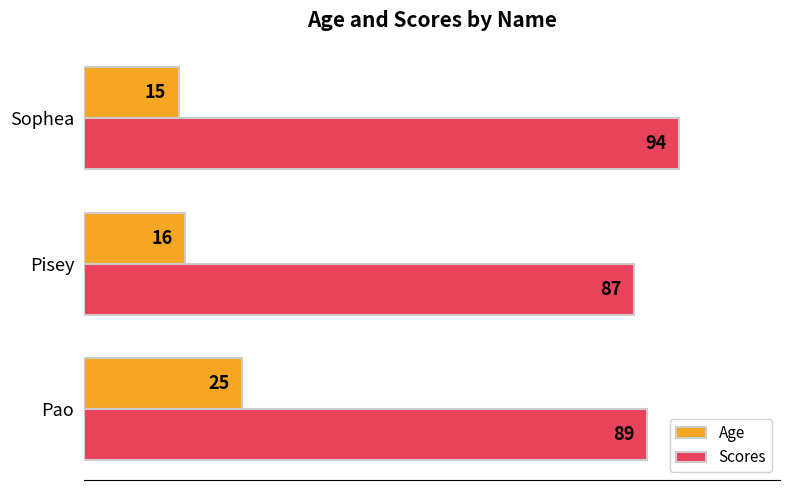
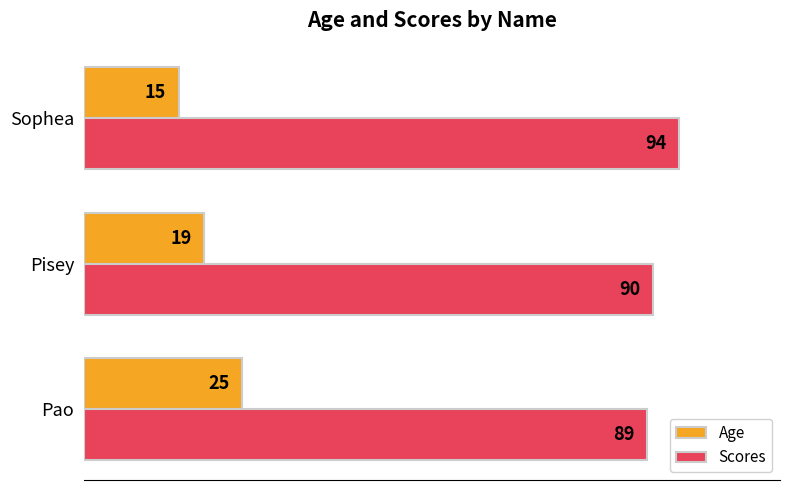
Age, Pisey: 16 -> 19
Scores, Pisey: 87 -> 90
